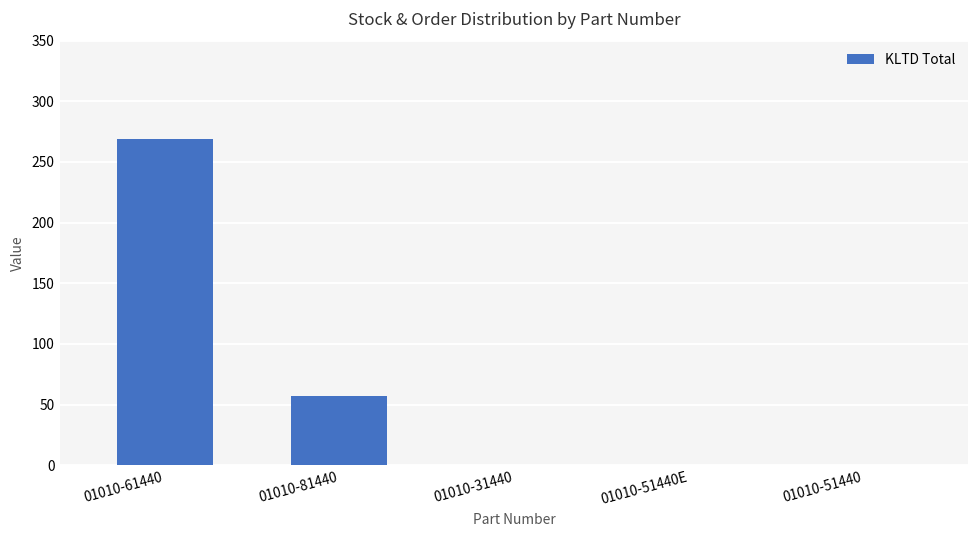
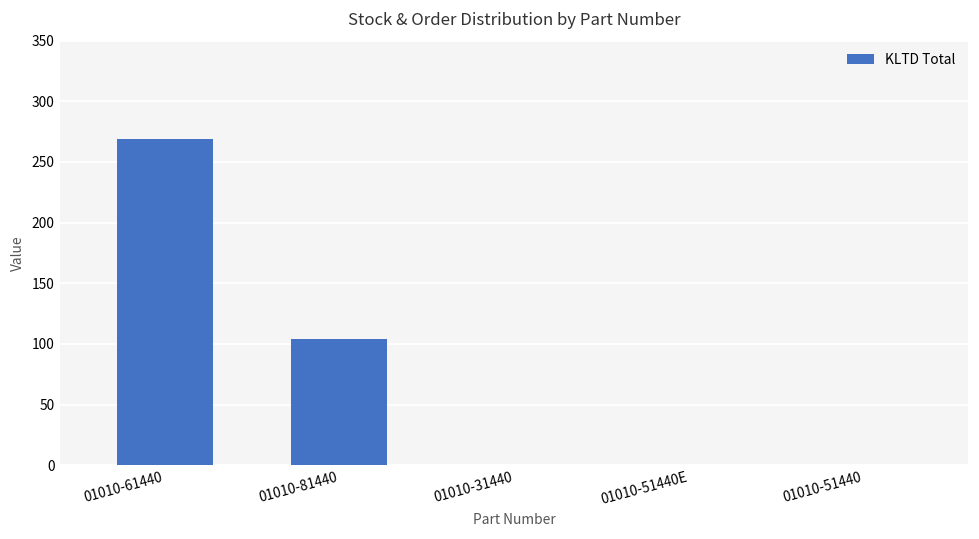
01010-81440: 57 -> 104
